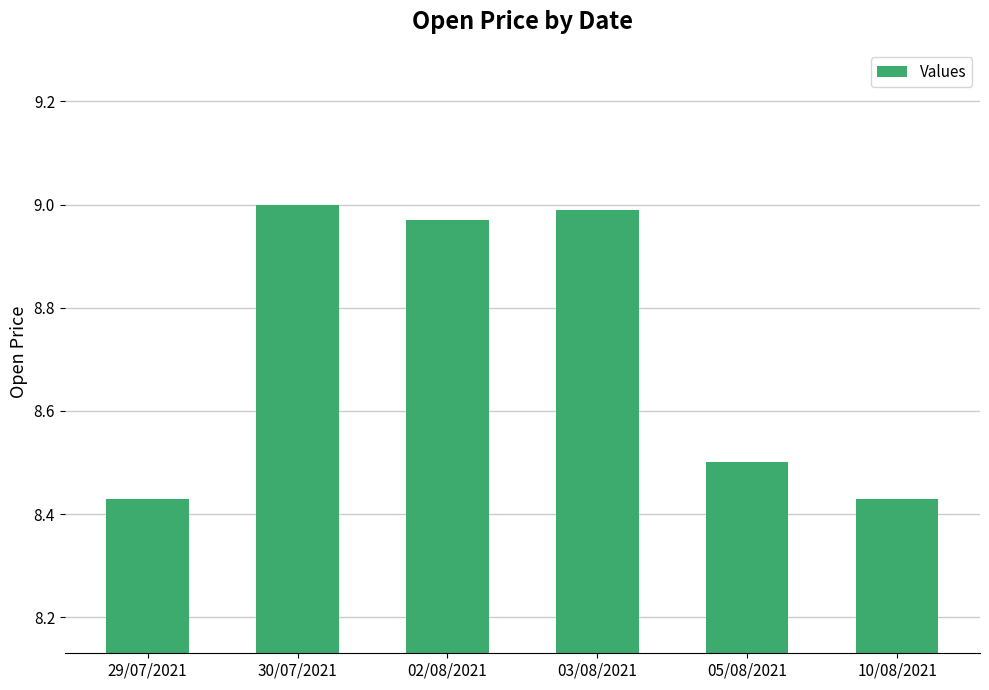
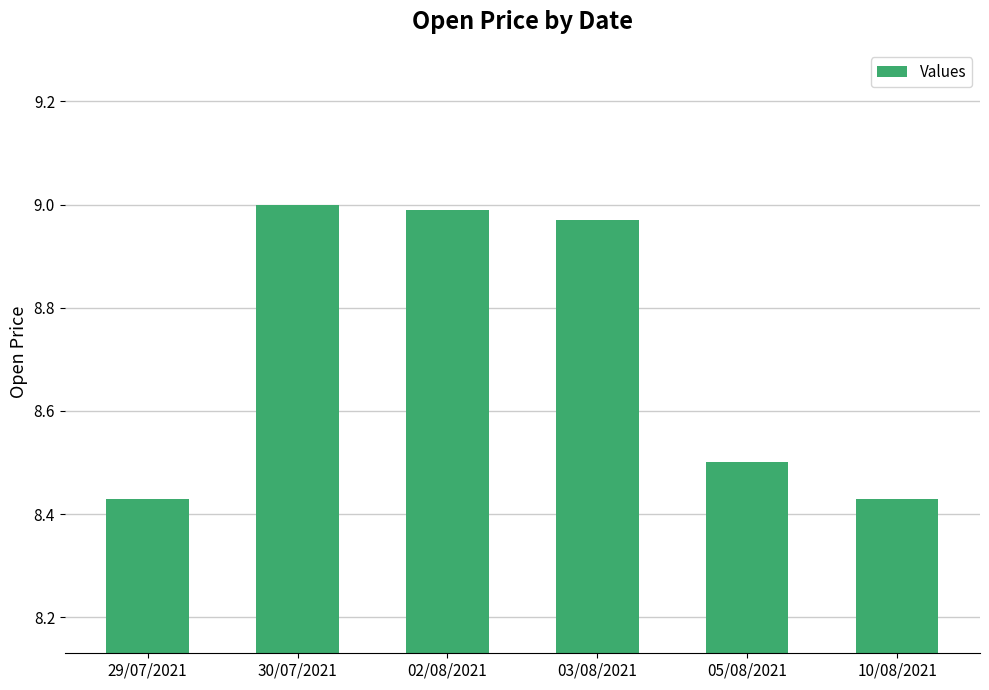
02/08/2021: 8.97 -> 8.99
03/08/2021: 8.99 -> 8.97
